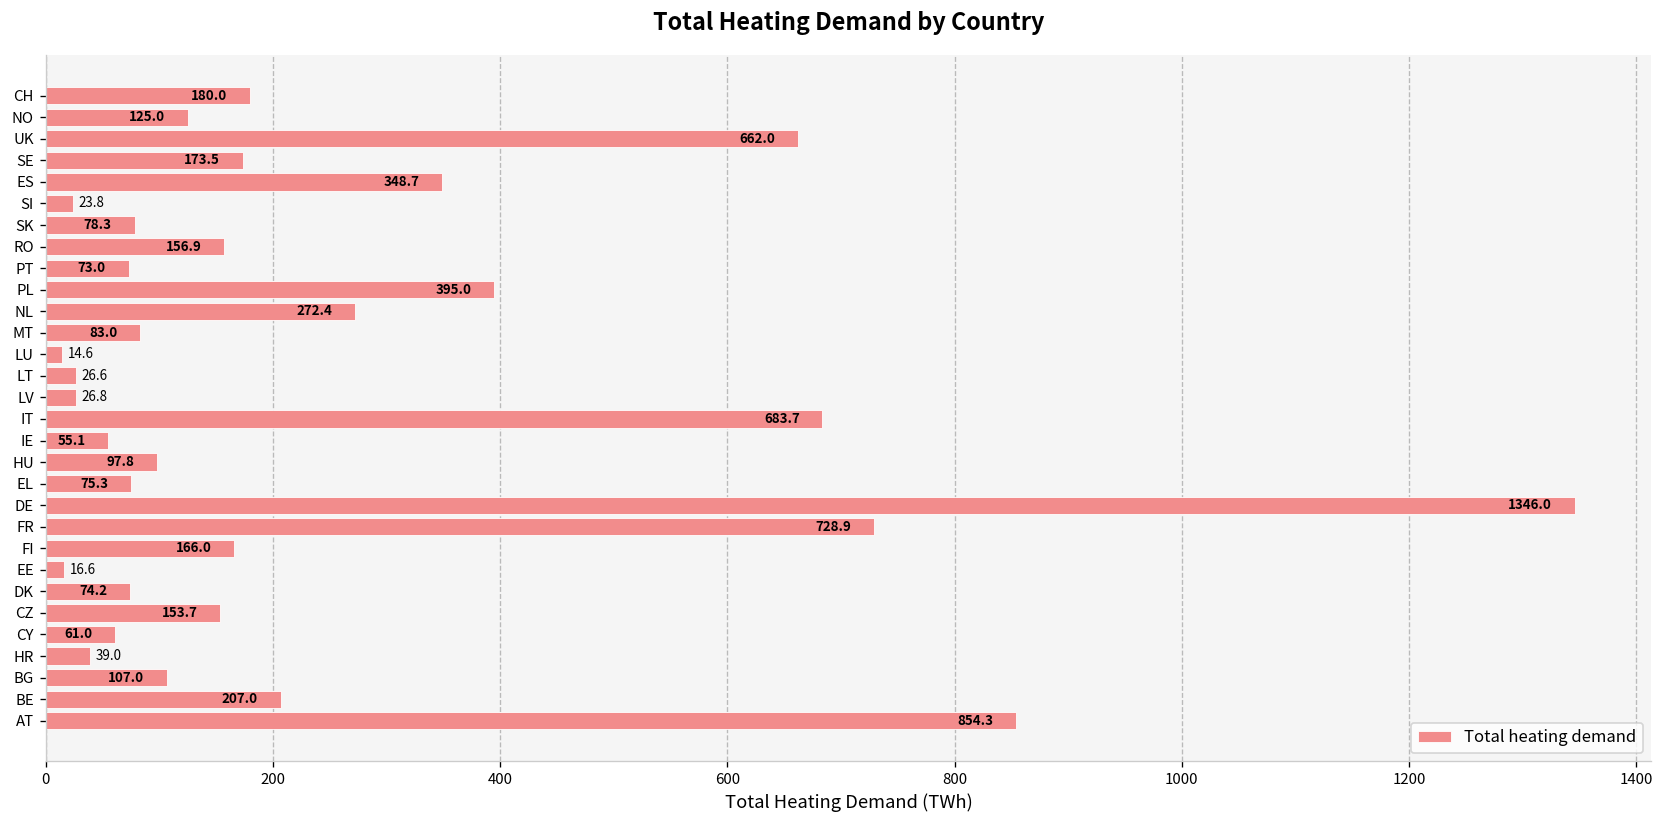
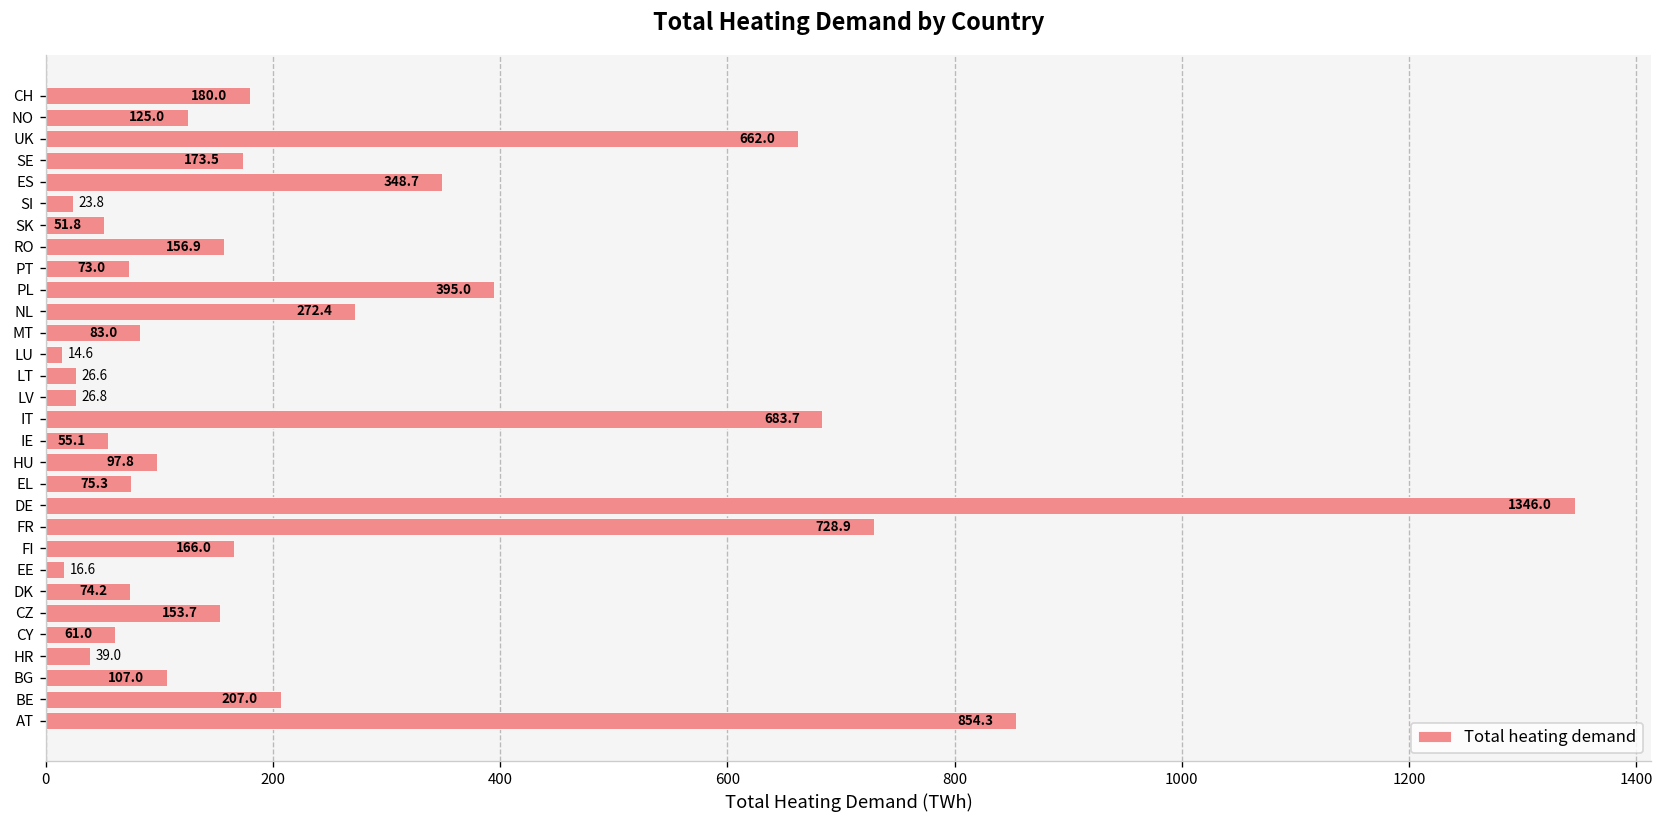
SK: 78.3 -> 51.8
